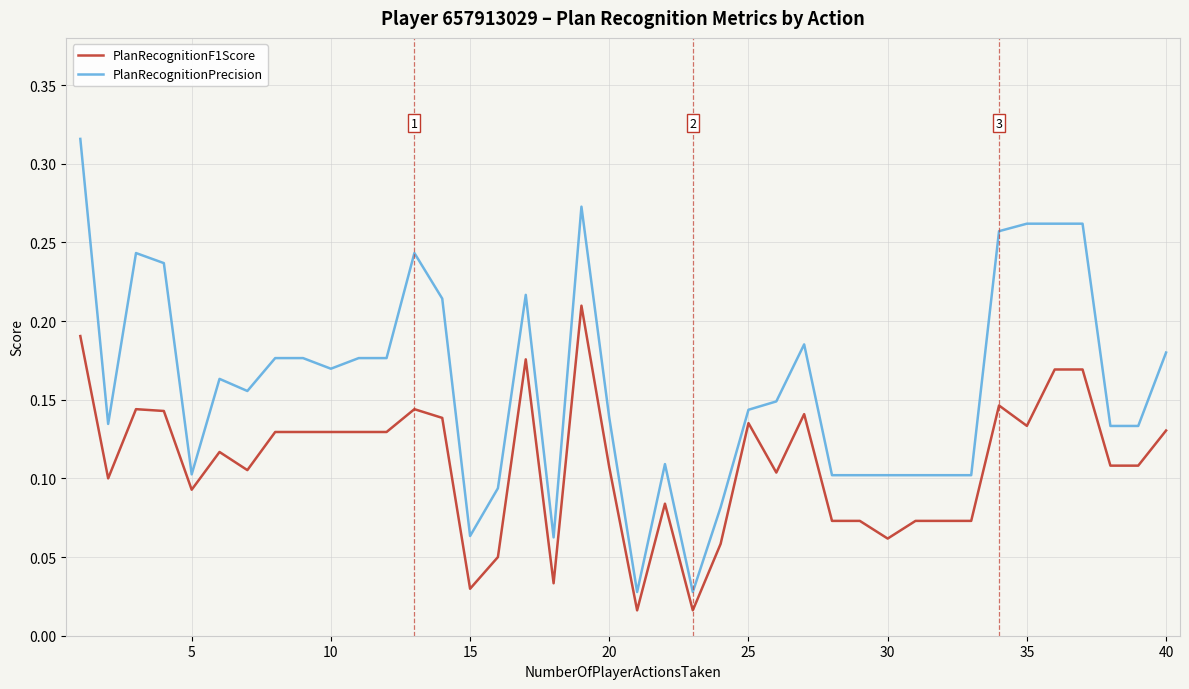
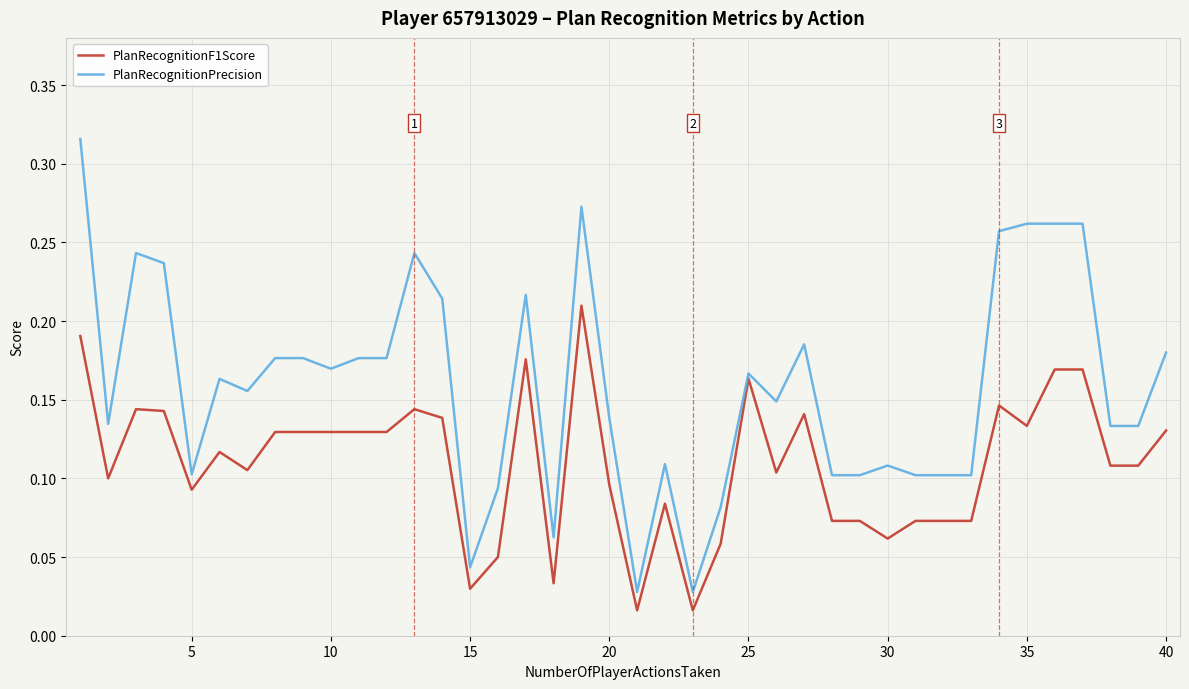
PlanRecognitionPrecision, 15: 0.063 -> 0.043
PlanRecognitionF1Score, 20: 0.107 -> 0.096
PlanRecognitionF1Score, 25: 0.135 -> 0.163
PlanRecognitionPrecision, 25: 0.144 -> 0.167
PlanRecognitionPrecision, 30: 0.102 -> 0.108
